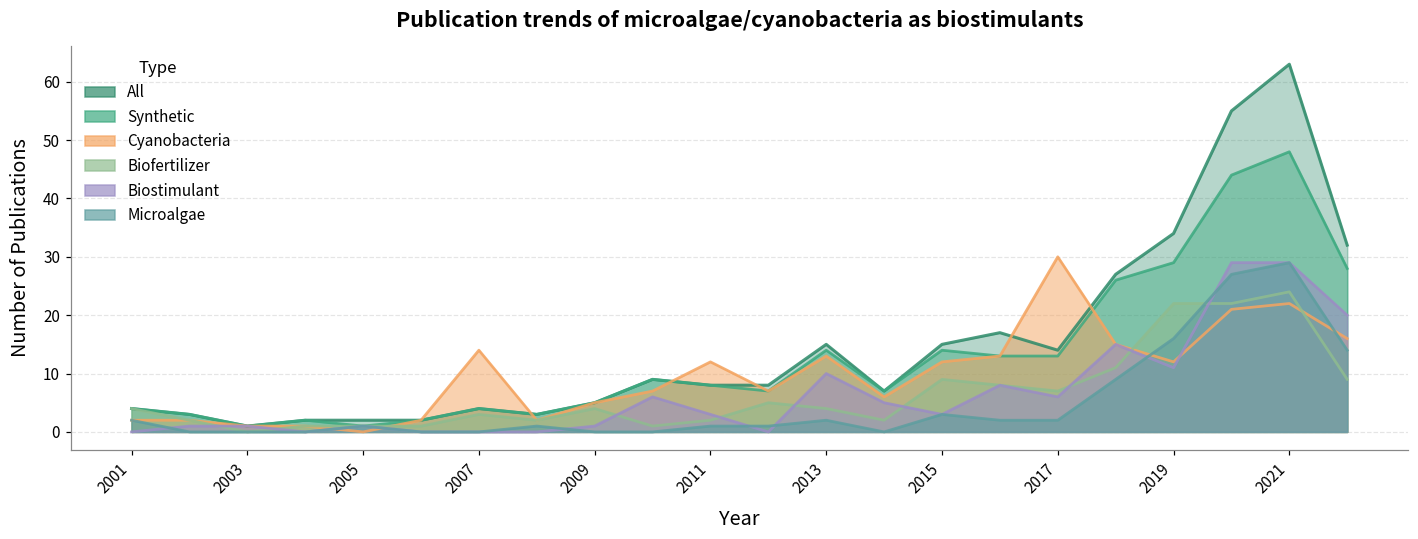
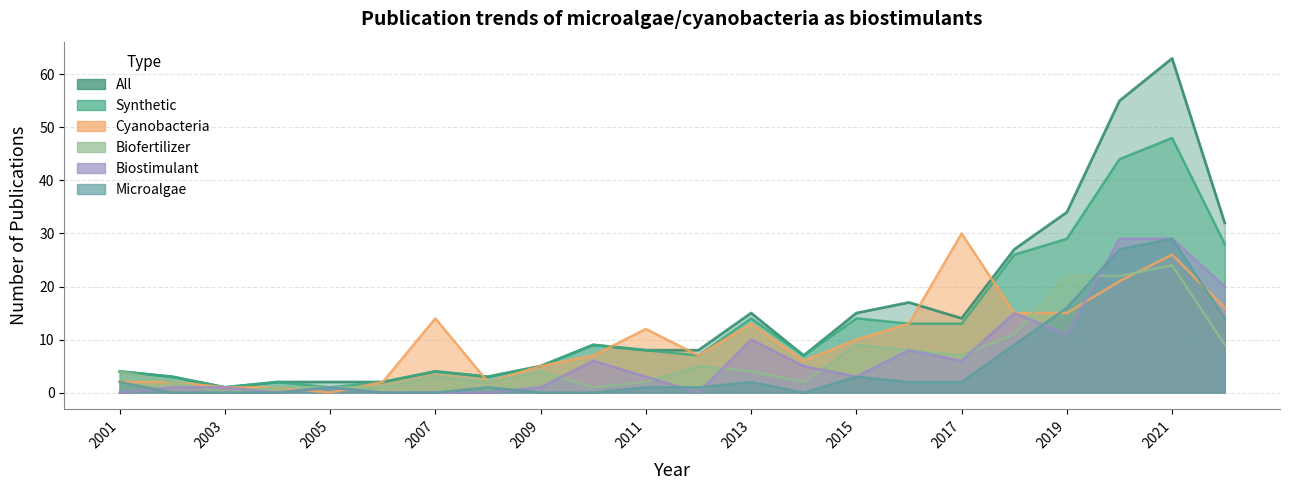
Cyanobacteria, 2015: 12 -> 10
Cyanobacteria, 2019: 12 -> 15
Cyanobacteria, 2021: 22 -> 26
